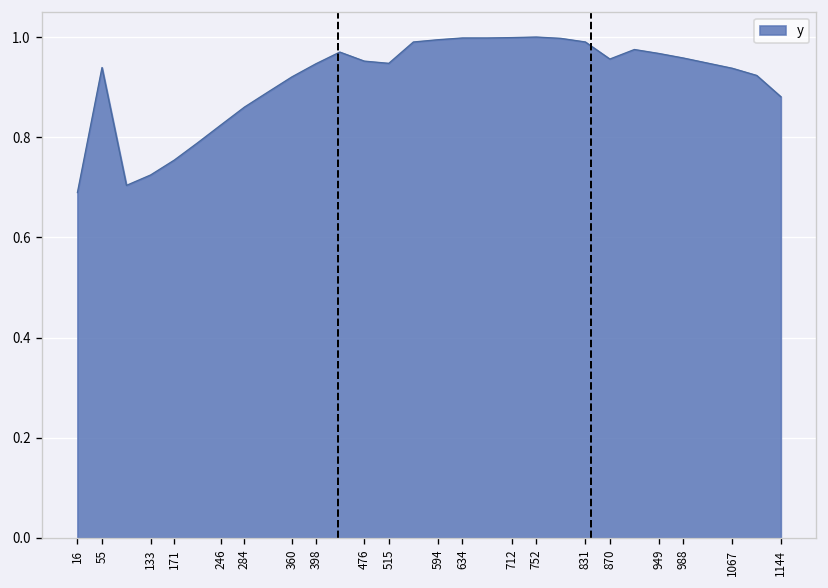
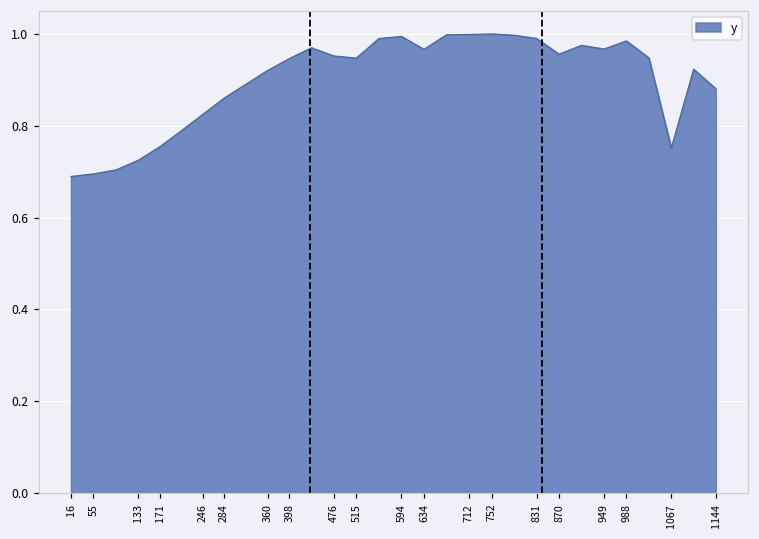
55: 0.94 -> 0.70
634: 1.00 -> 0.97
988: 0.96 -> 0.98
1067: 0.94 -> 0.75
